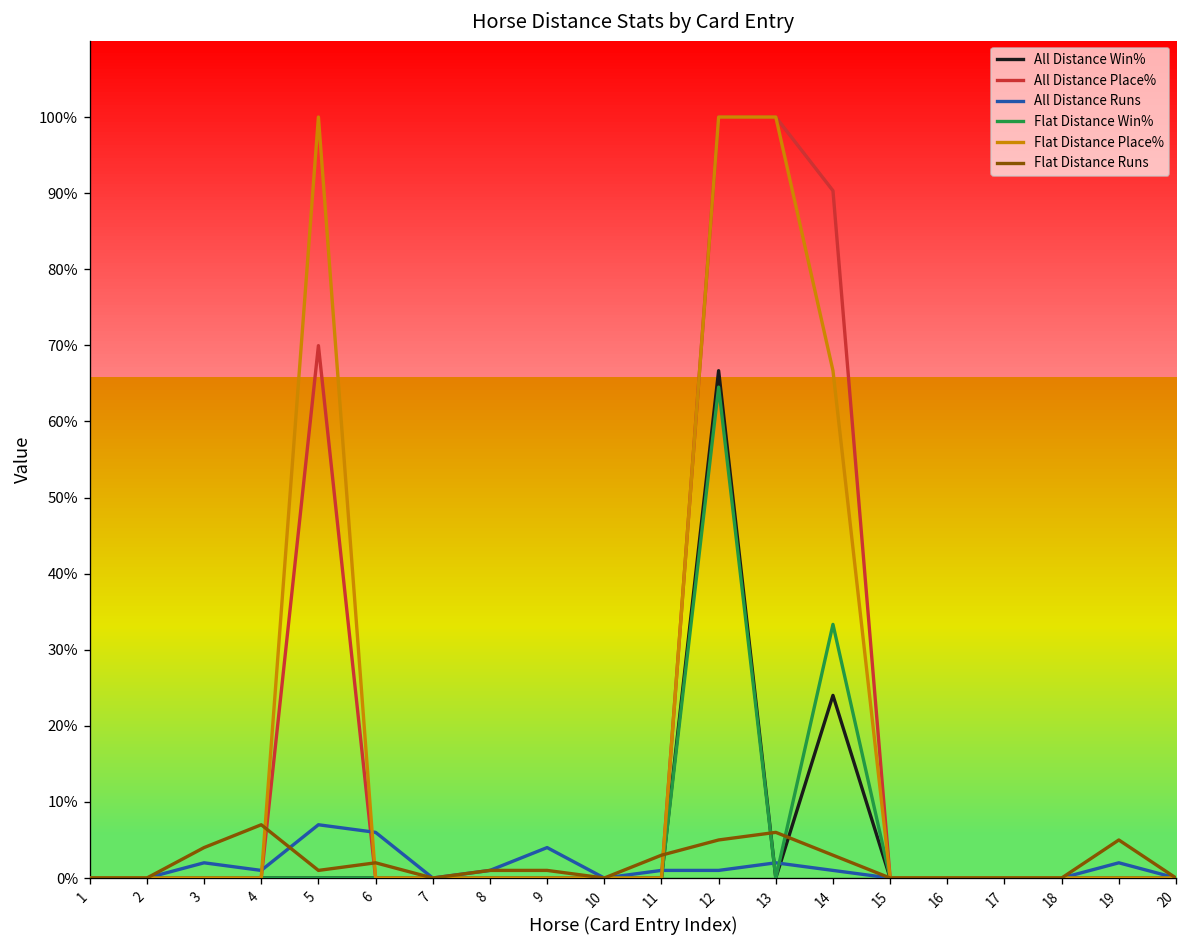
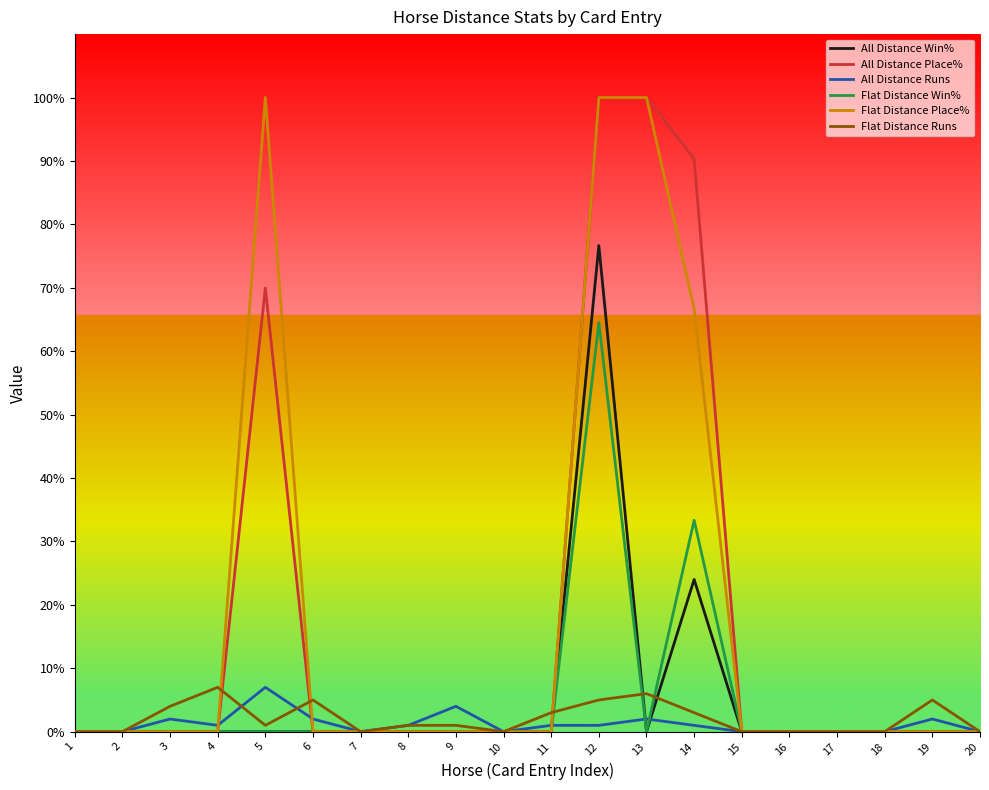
All Distance Runs, 6: 6% -> 2%
Flat Distance Runs, 6: 2% -> 5%
All Distance Win%, 12: 67% -> 77%
